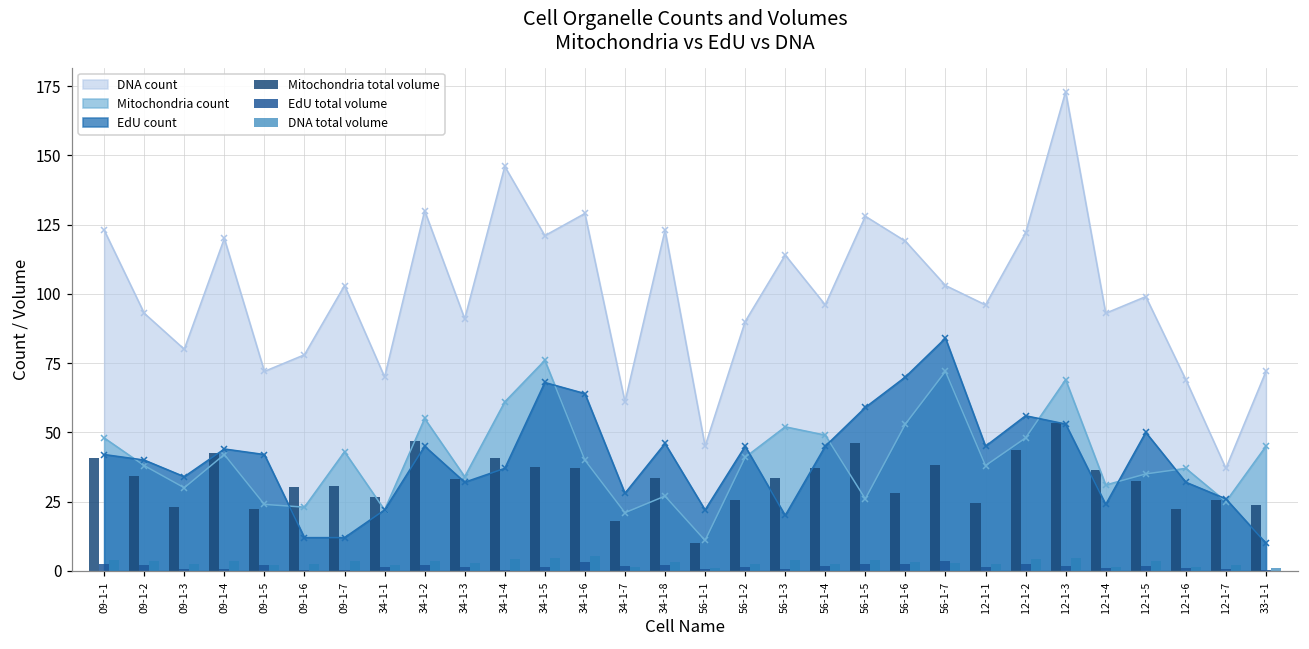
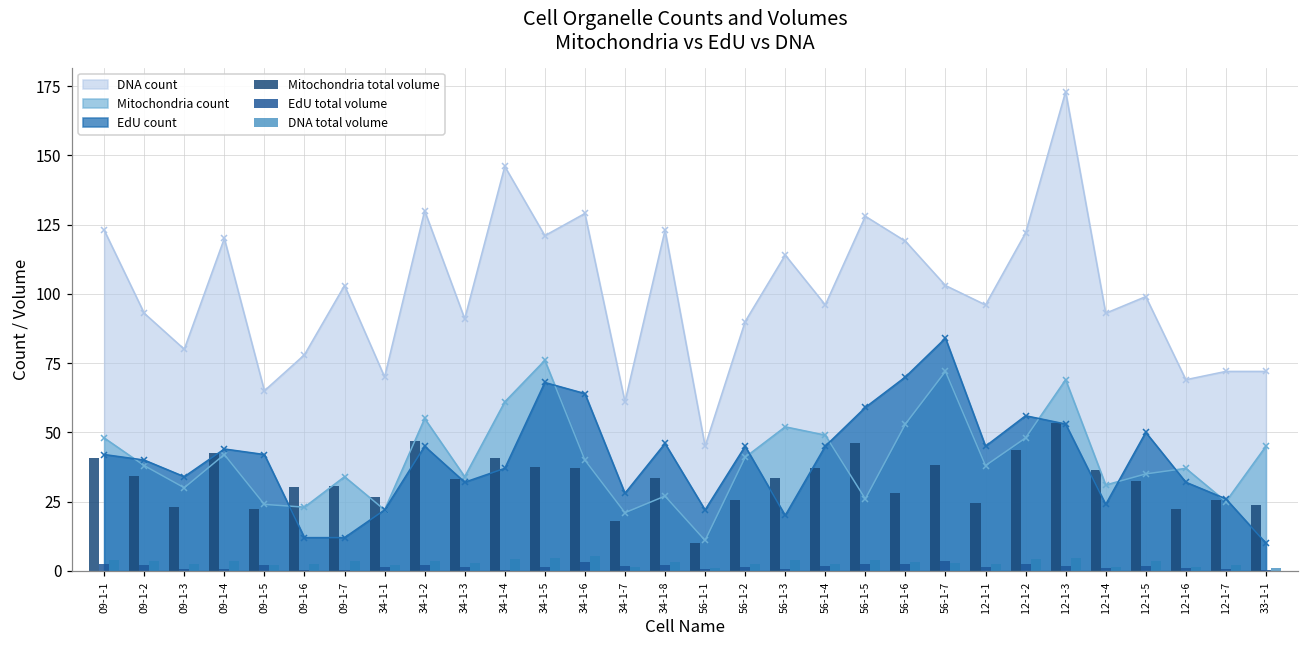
DNA count, 09-1-5: 72 -> 65
Mitochondria count, 09-1-7: 43 -> 34
DNA count, 12-1-7: 37 -> 72
